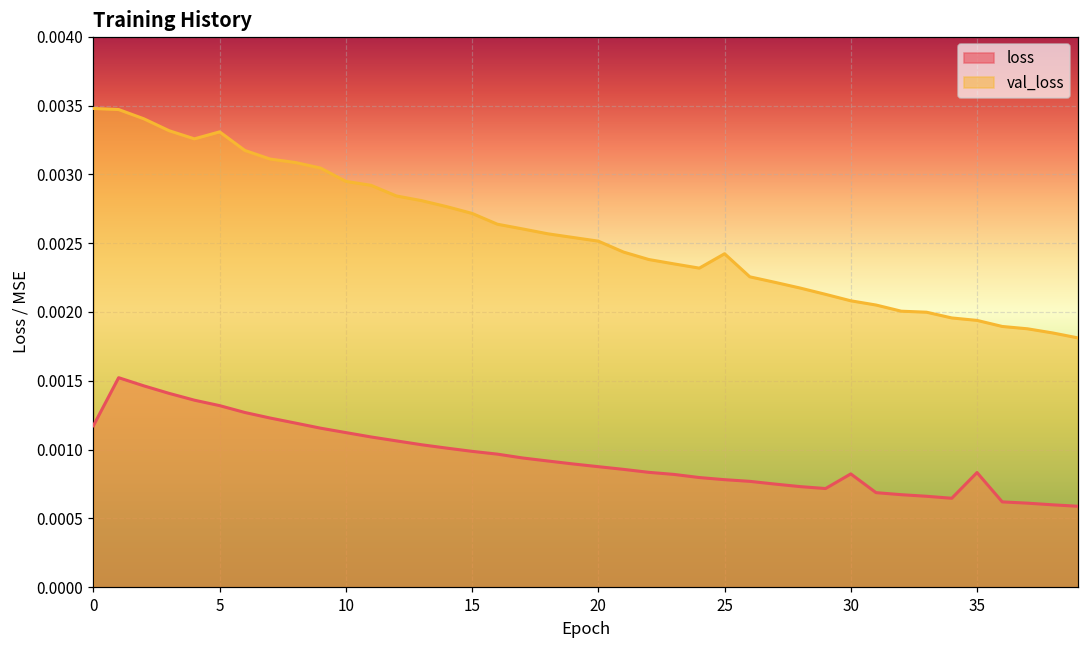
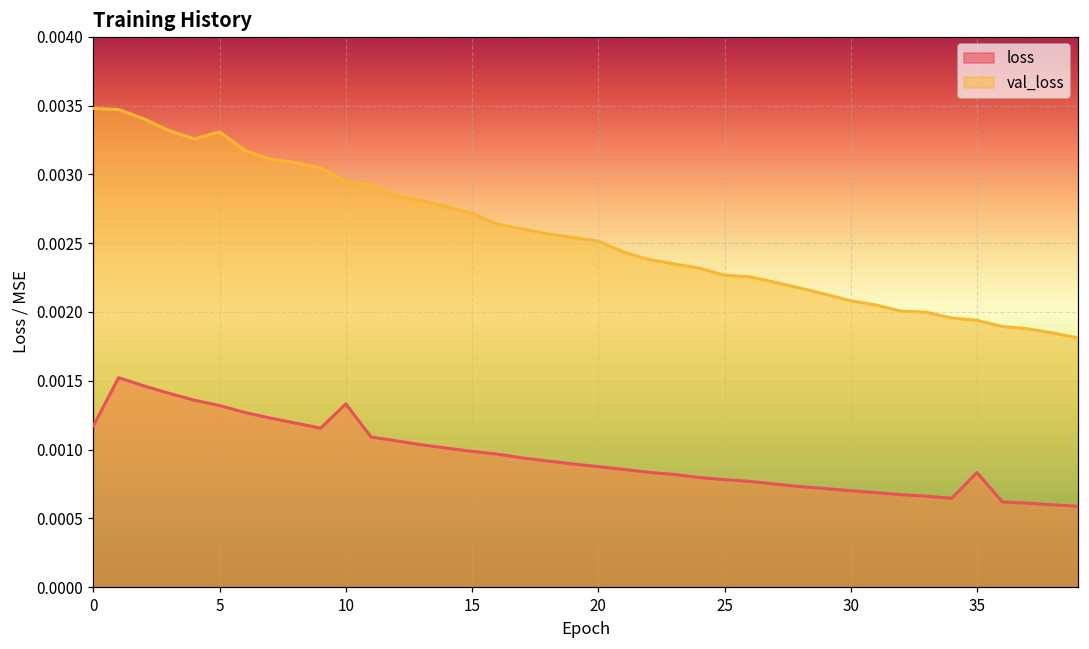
loss, 10: 0.00112 -> 0.00133
val_loss, 25: 0.00242 -> 0.00227
loss, 30: 0.00082 -> 0.00070
